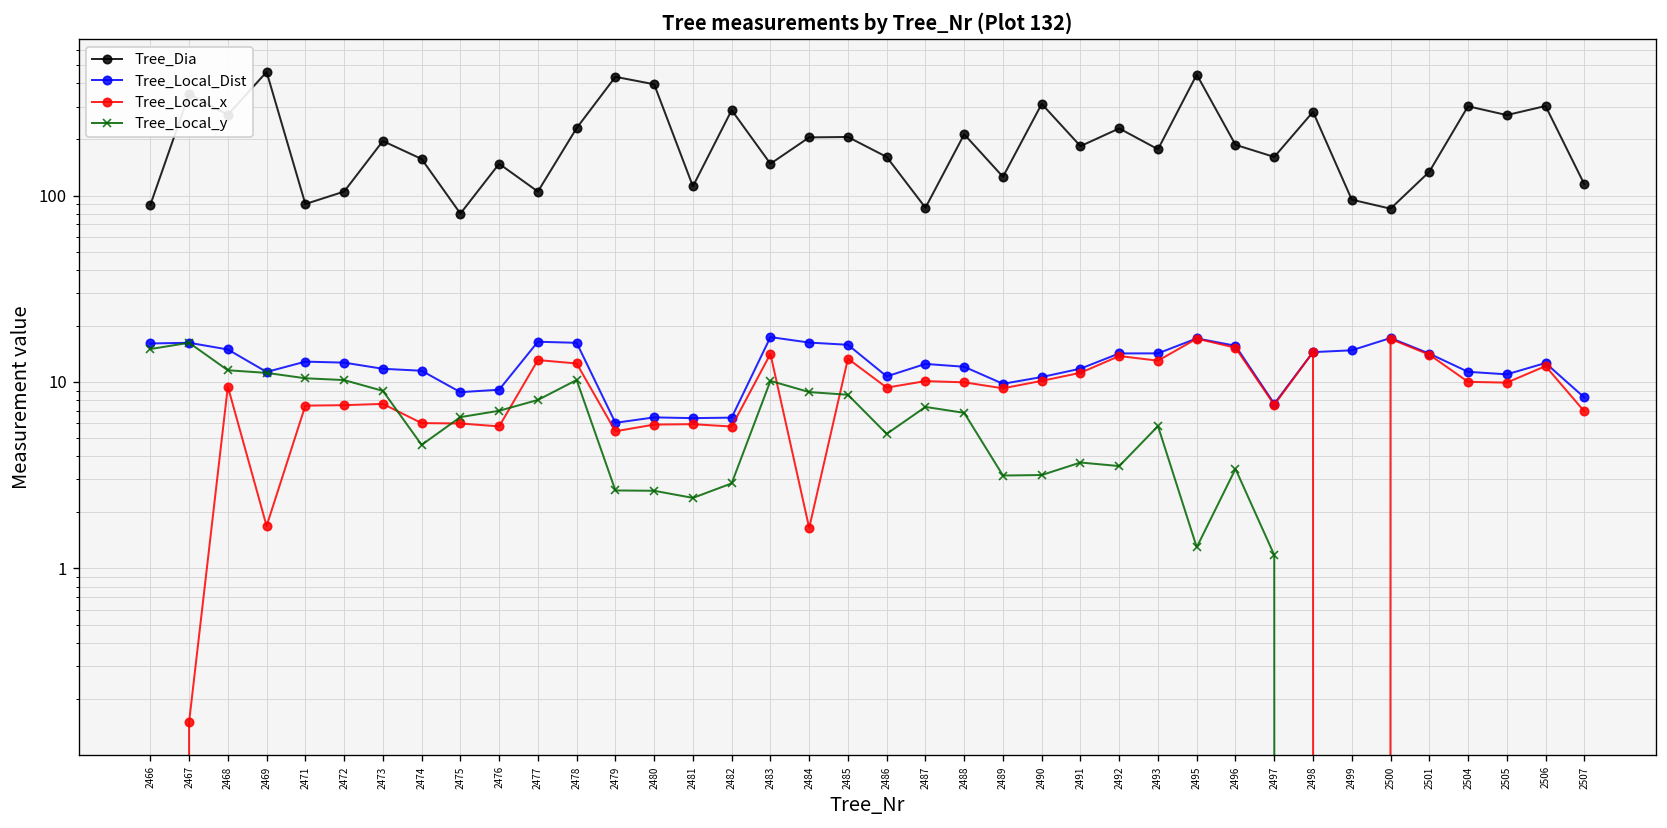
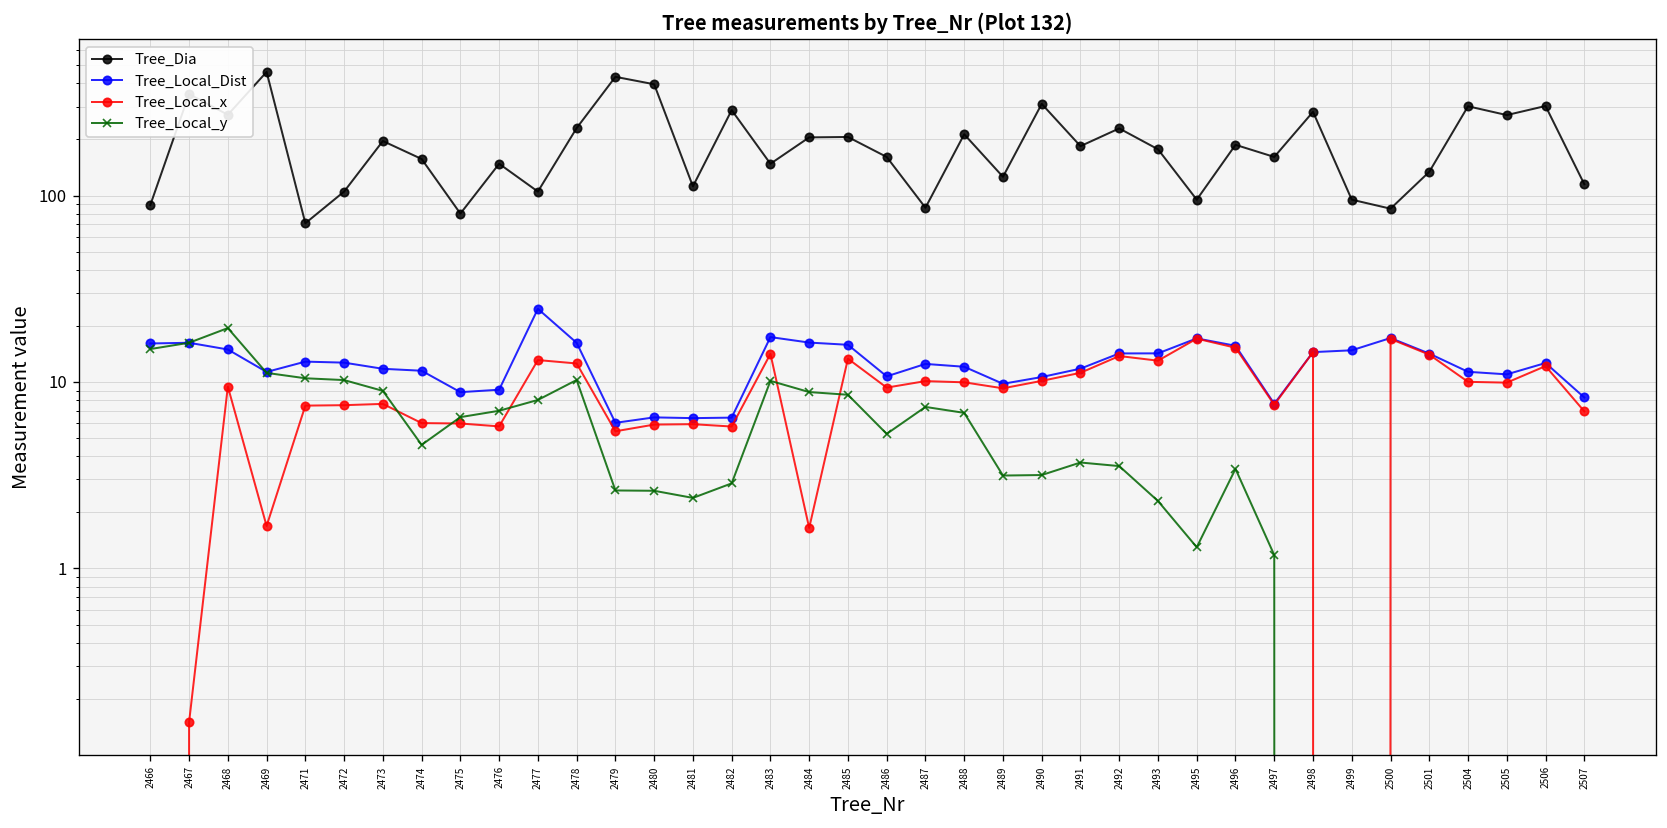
Tree_Local_y, 2468: 12 -> 19
Tree_Dia, 2471: 90 -> 70
Tree_Local_Dist, 2477: 16 -> 25
Tree_Local_y, 2493: 5.8 -> 2.3
Tree_Dia, 2495: 450 -> 100
